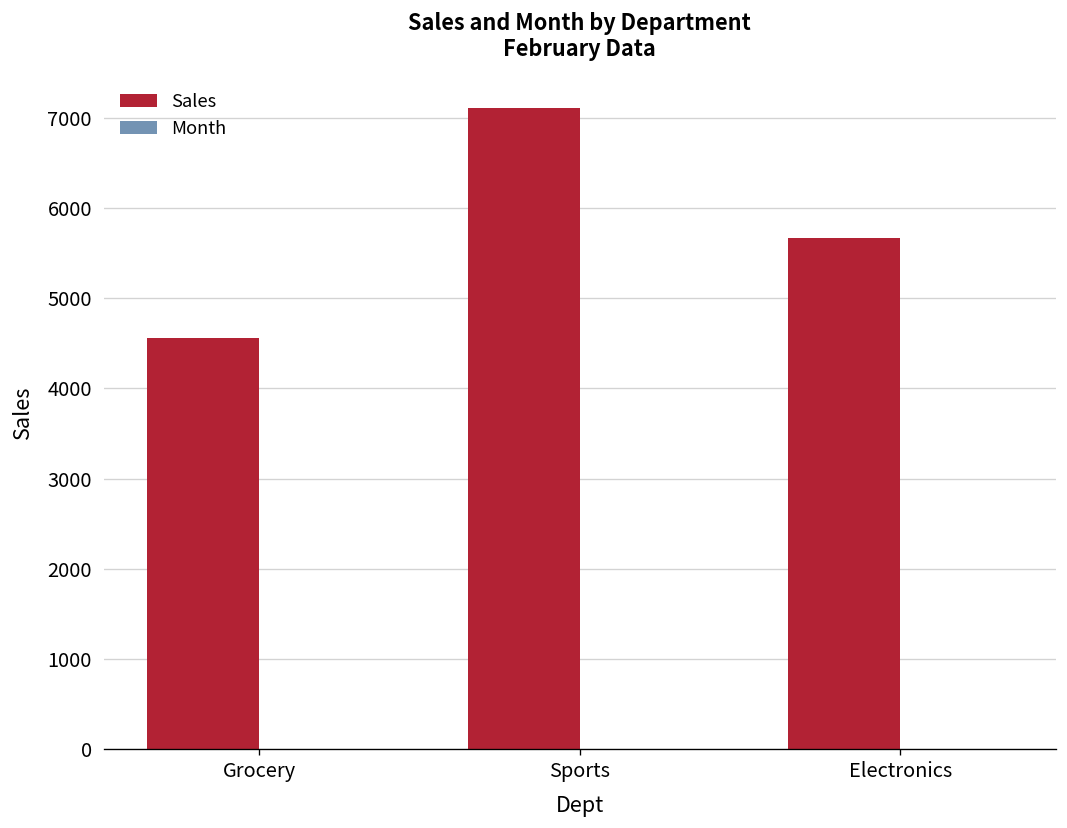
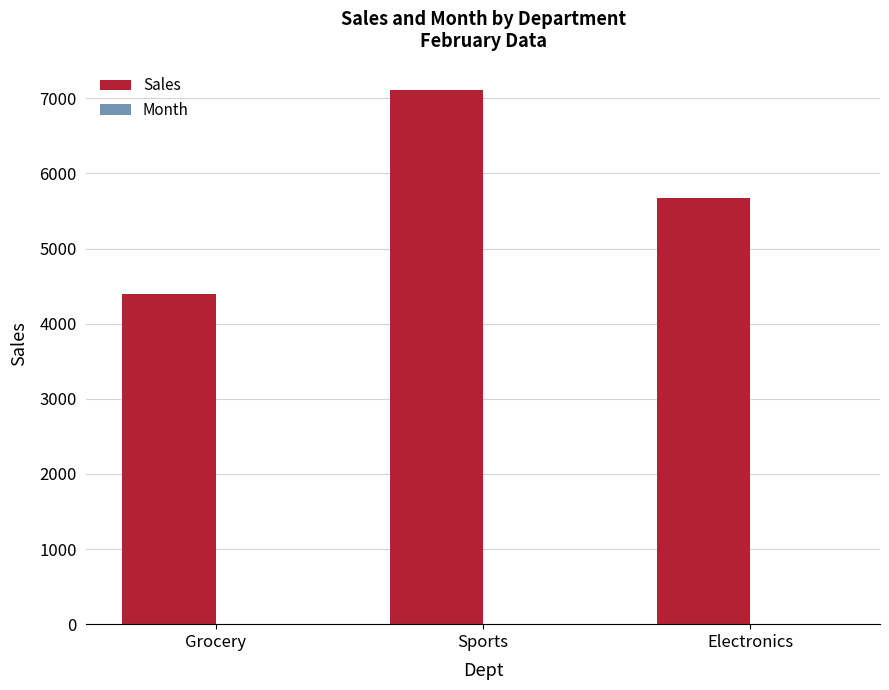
Sales, Grocery: 4600 -> 4400
